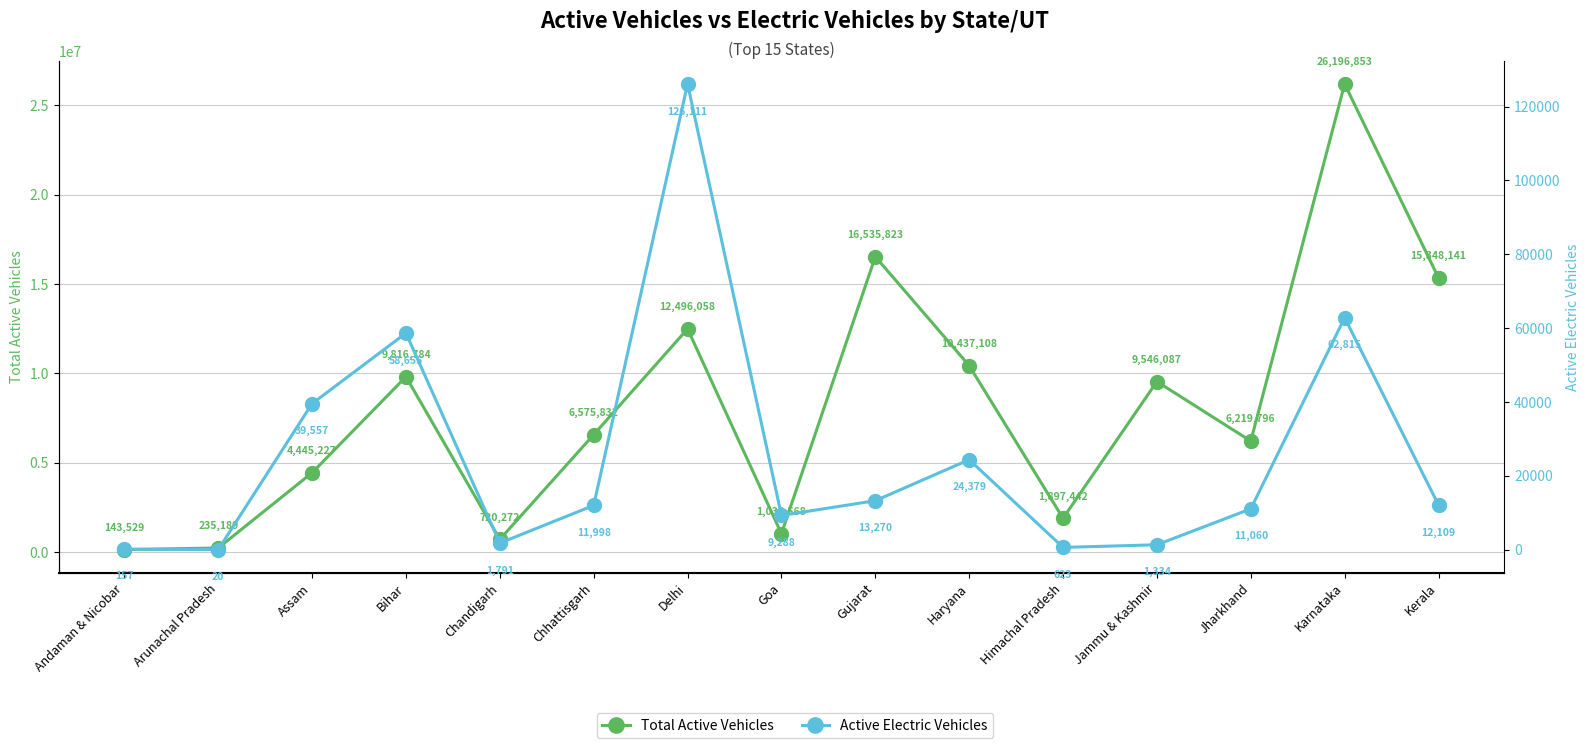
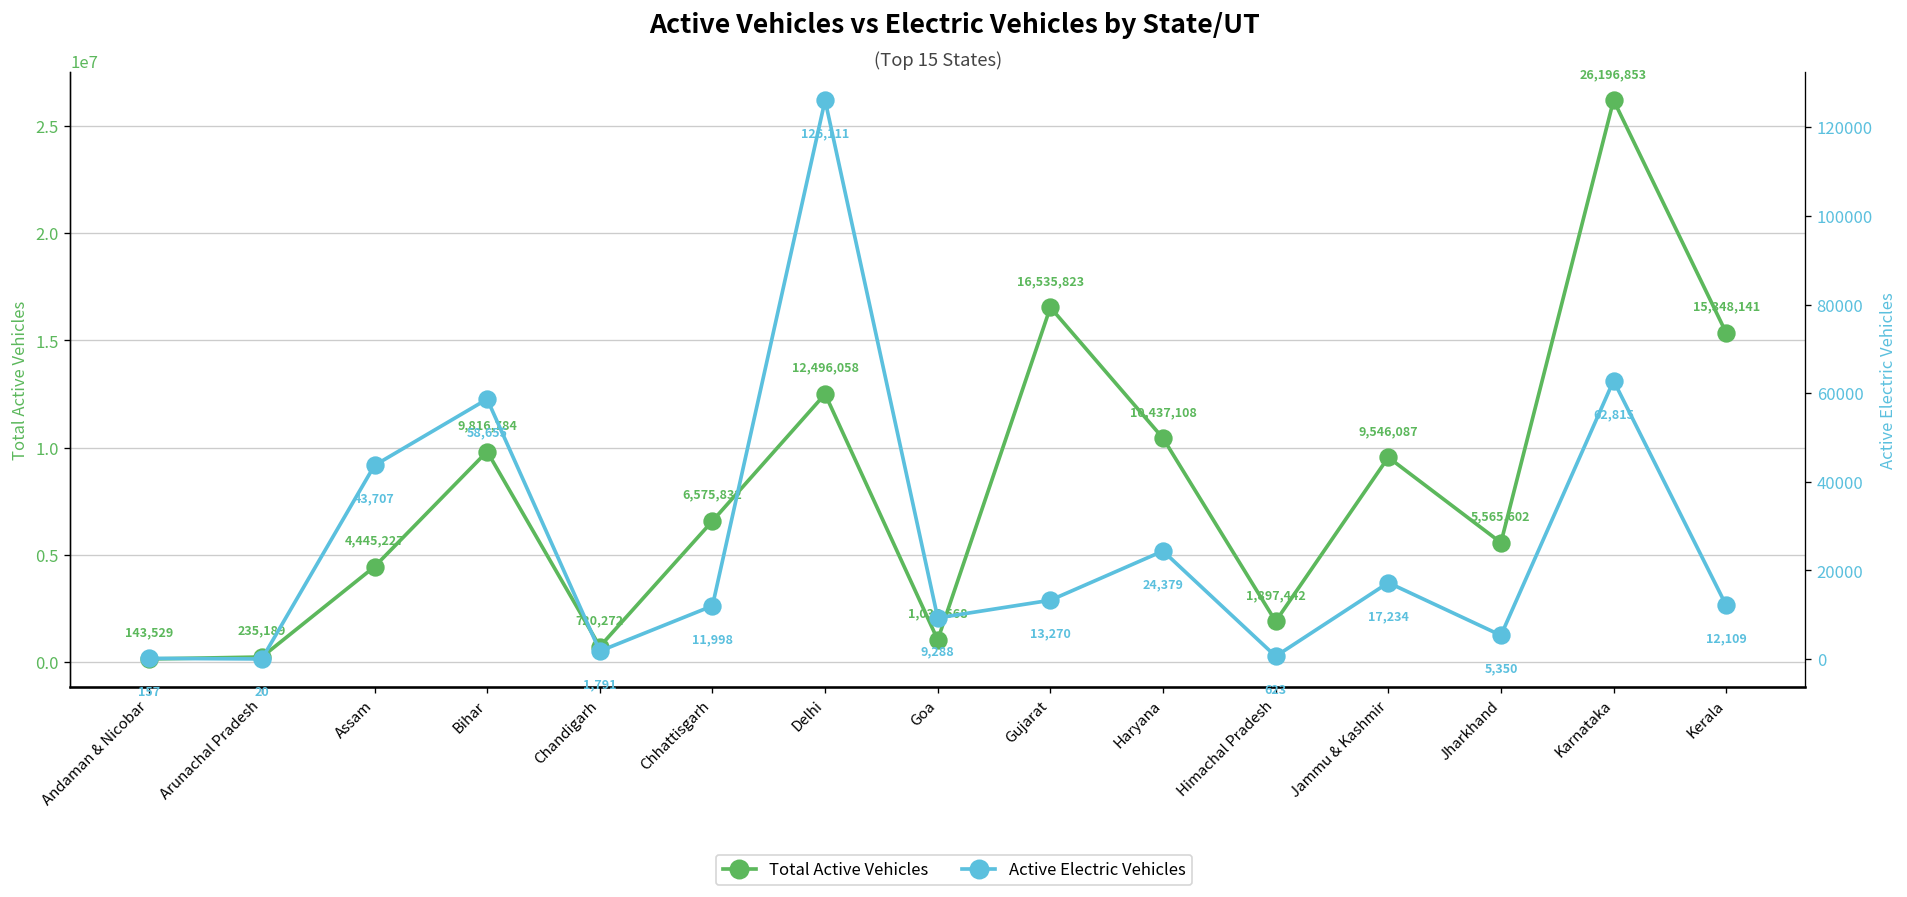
Total Active Vehicles, Jharkhand: 6,219,796 -> 5,565,602
Active Electric Vehicles, Assam: 39,557 -> 43,707
Active Electric Vehicles, Jammu & Kashmir: 1,334 -> 17,234
Active Electric Vehicles, Jharkhand: 11,060 -> 5,350
